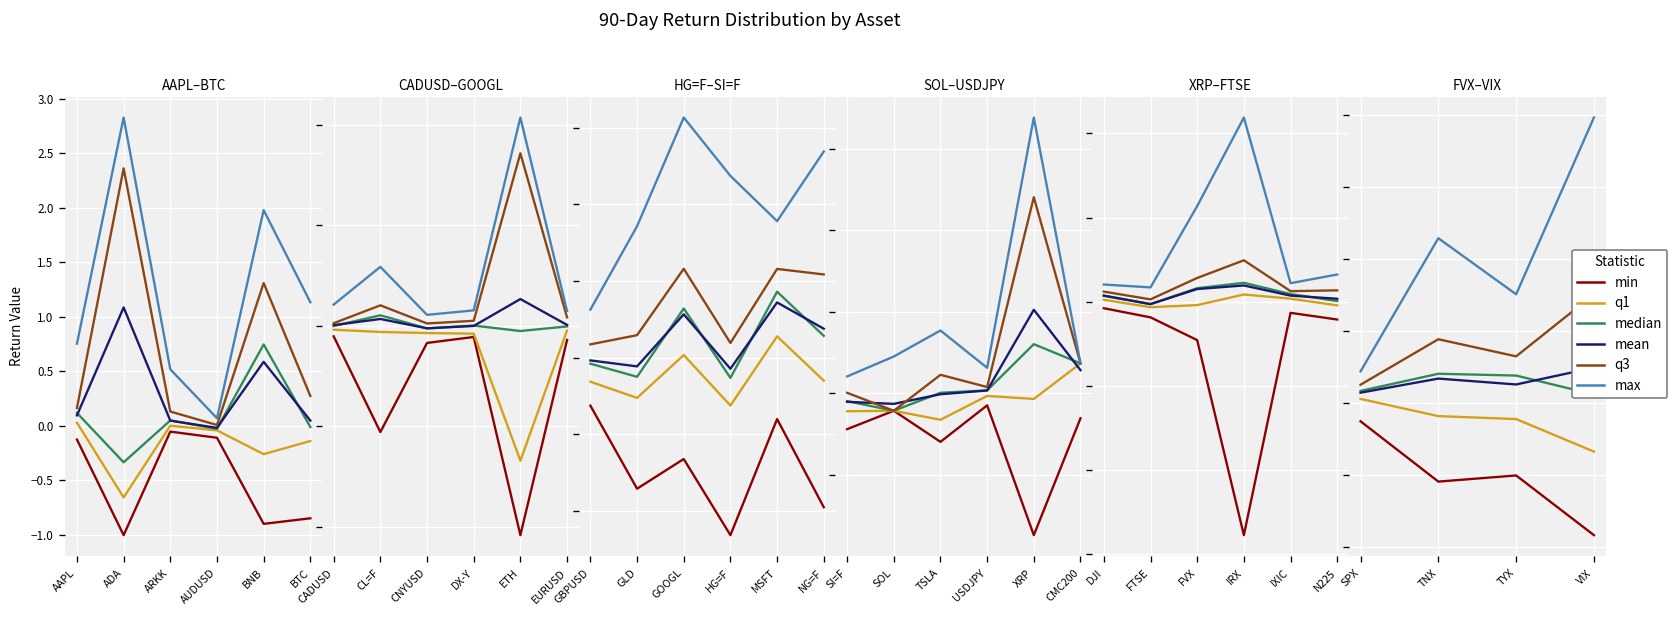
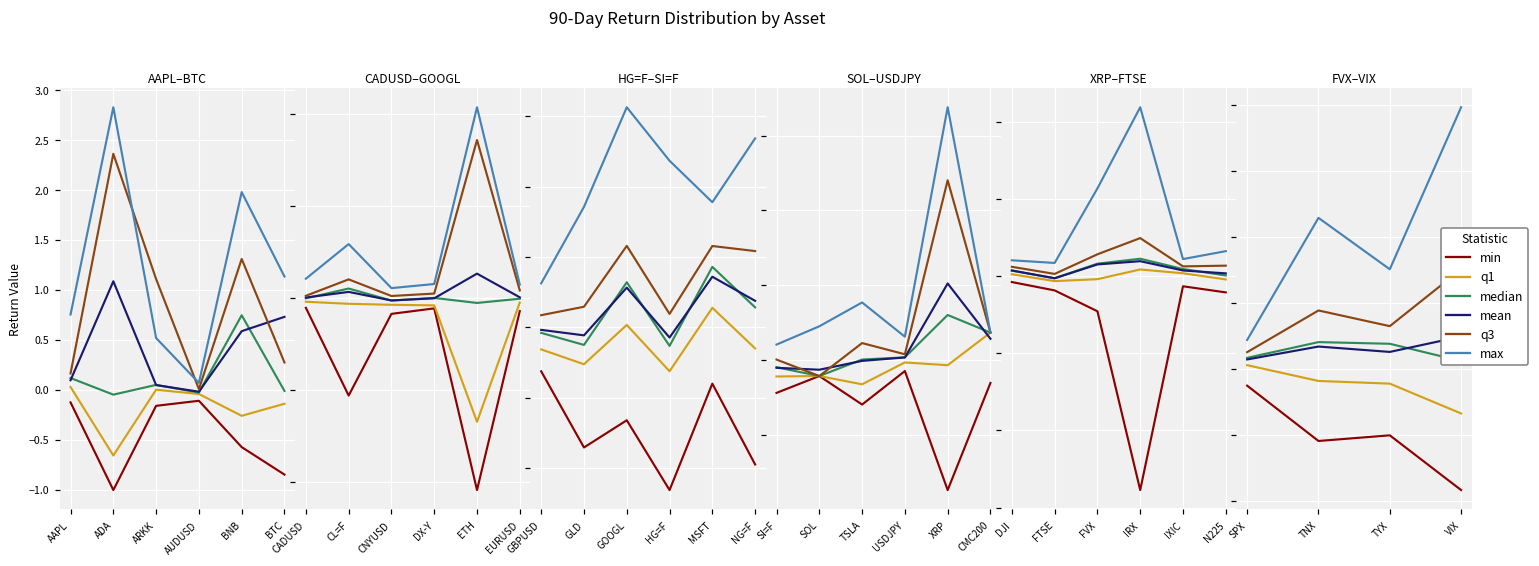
AAPL–BTC, median, ADA: -0.3 -> 0.0
AAPL–BTC, min, ARKK: -0.1 -> -0.2
AAPL–BTC, q3, ARKK: 0.1 -> 1.1
AAPL–BTC, min, BNB: -0.9 -> -0.6
AAPL–BTC, mean, BTC: 0.0 -> 0.7
